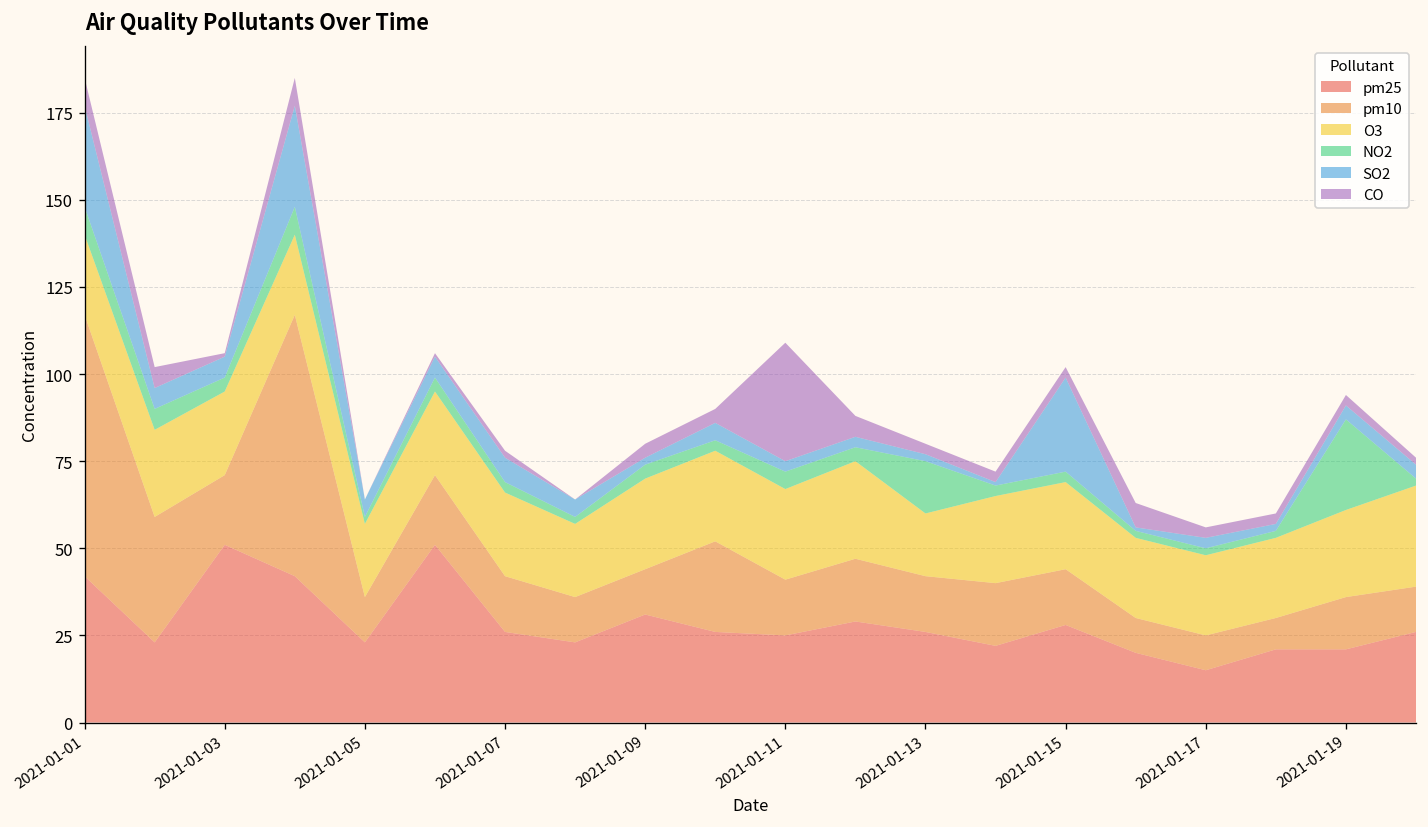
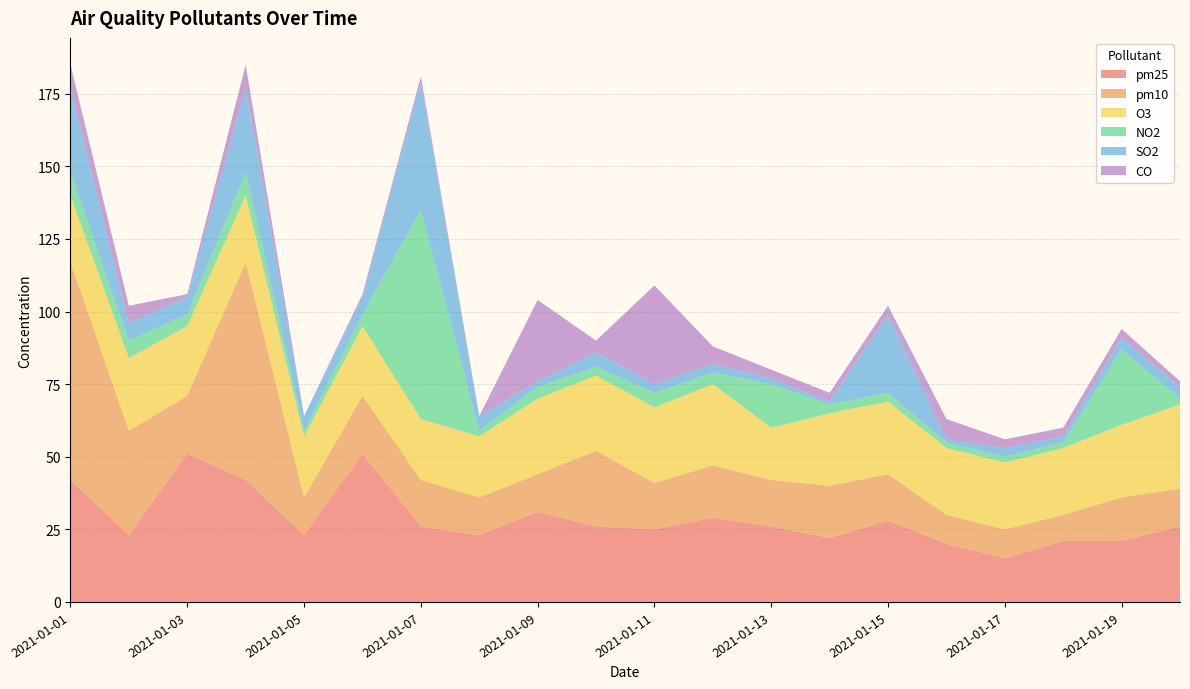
O3, 2021-01-07: 24 -> 21
NO2, 2021-01-07: 3 -> 72
SO2, 2021-01-07: 7 -> 44
CO, 2021-01-09: 4 -> 28
